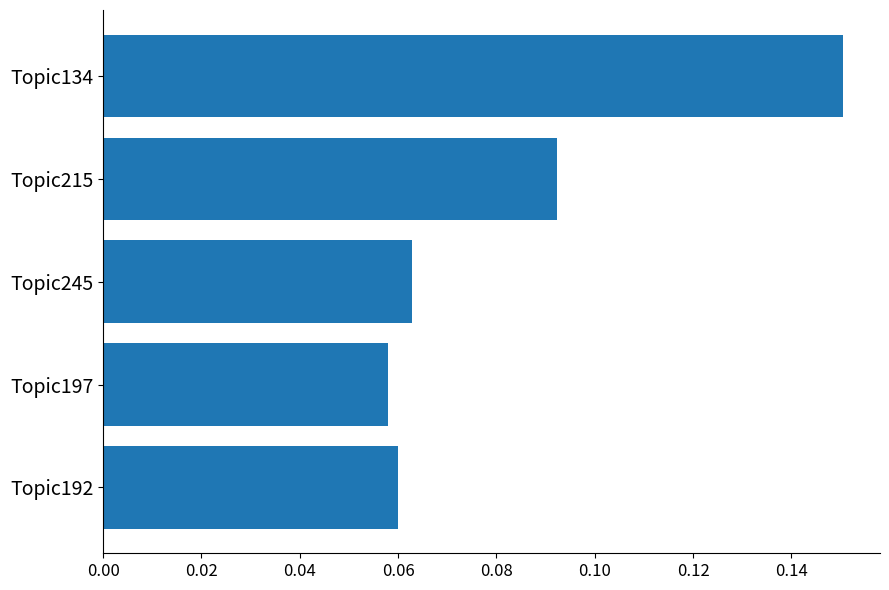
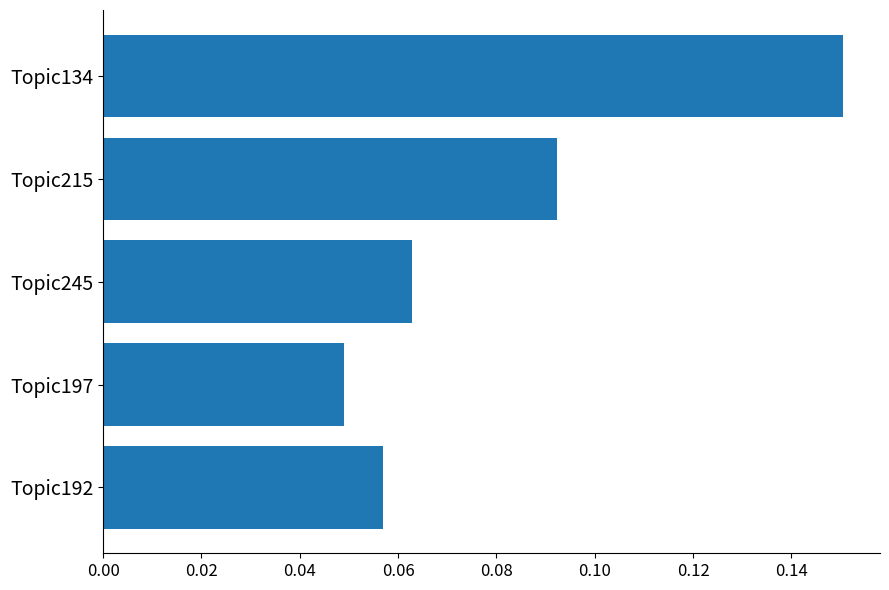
Topic197: 0.058 -> 0.049
Topic192: 0.060 -> 0.057
